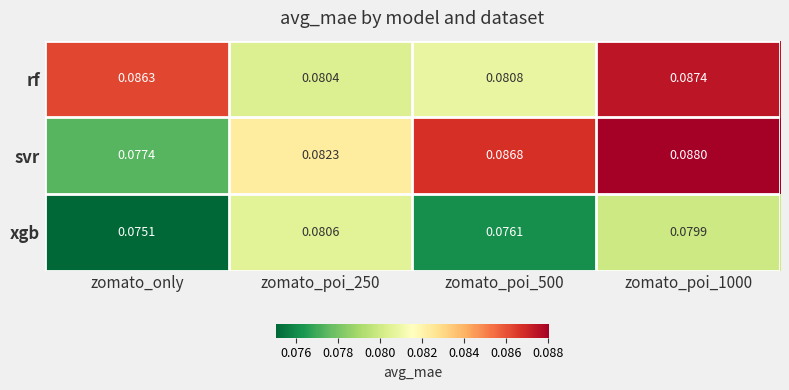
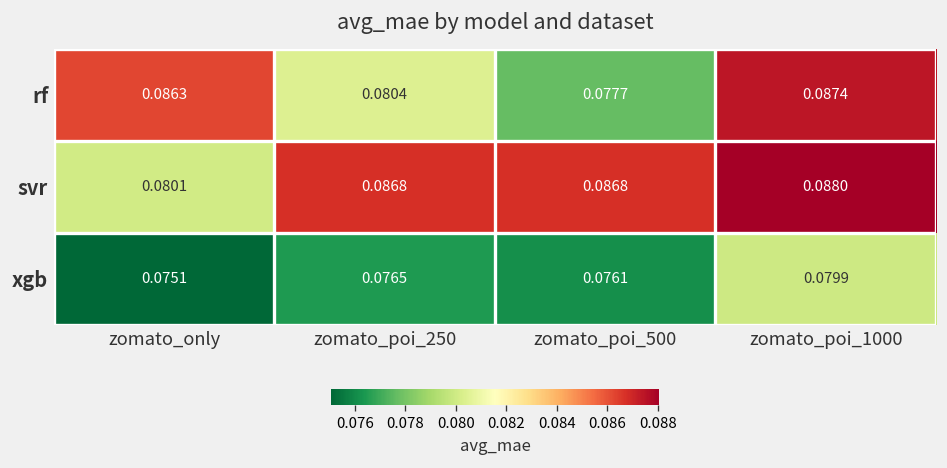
rf, zomato_poi_500: 0.0808 -> 0.0777
svr, zomato_only: 0.0774 -> 0.0801
svr, zomato_poi_250: 0.0823 -> 0.0868
xgb, zomato_poi_250: 0.0806 -> 0.0765
